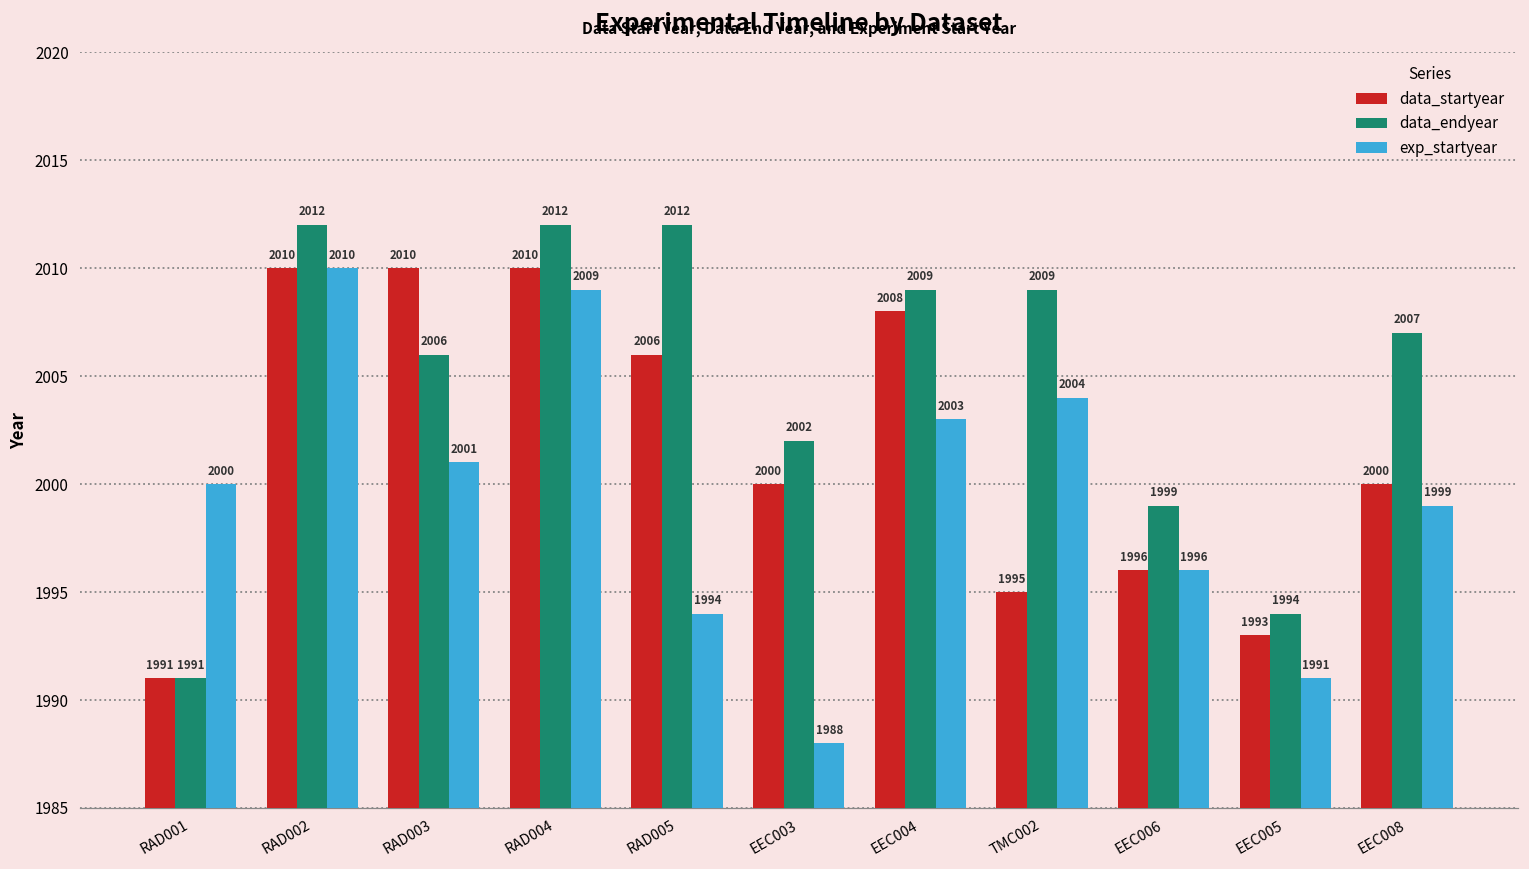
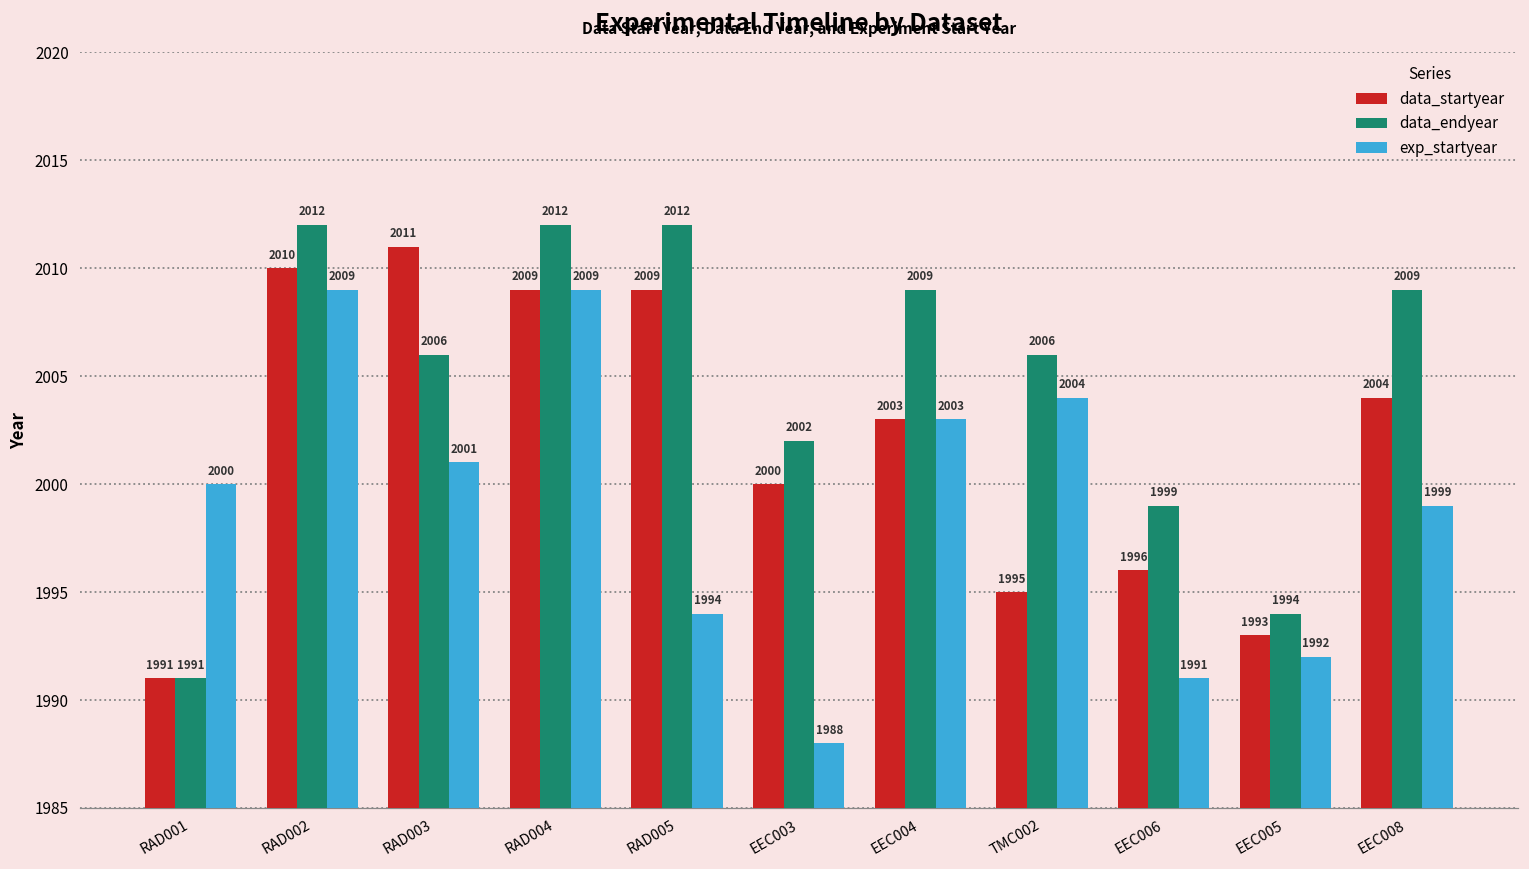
exp_startyear, RAD002: 2010 -> 2009
data_startyear, RAD003: 2010 -> 2011
data_startyear, RAD004: 2010 -> 2009
data_startyear, RAD005: 2006 -> 2009
data_startyear, EEC004: 2008 -> 2003
data_endyear, TMC002: 2009 -> 2006
exp_startyear, EEC006: 1996 -> 1991
exp_startyear, EEC005: 1991 -> 1992
data_startyear, EEC008: 2000 -> 2004
data_endyear, EEC008: 2007 -> 2009
